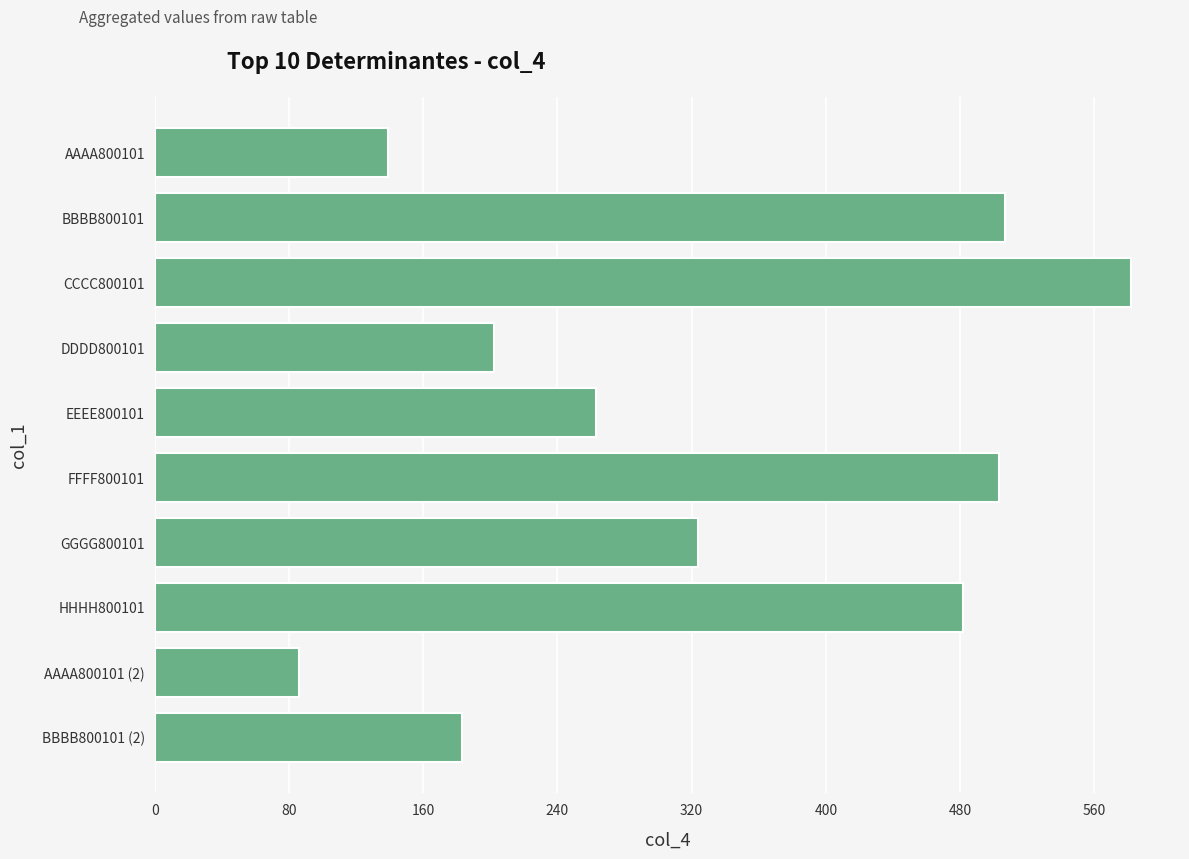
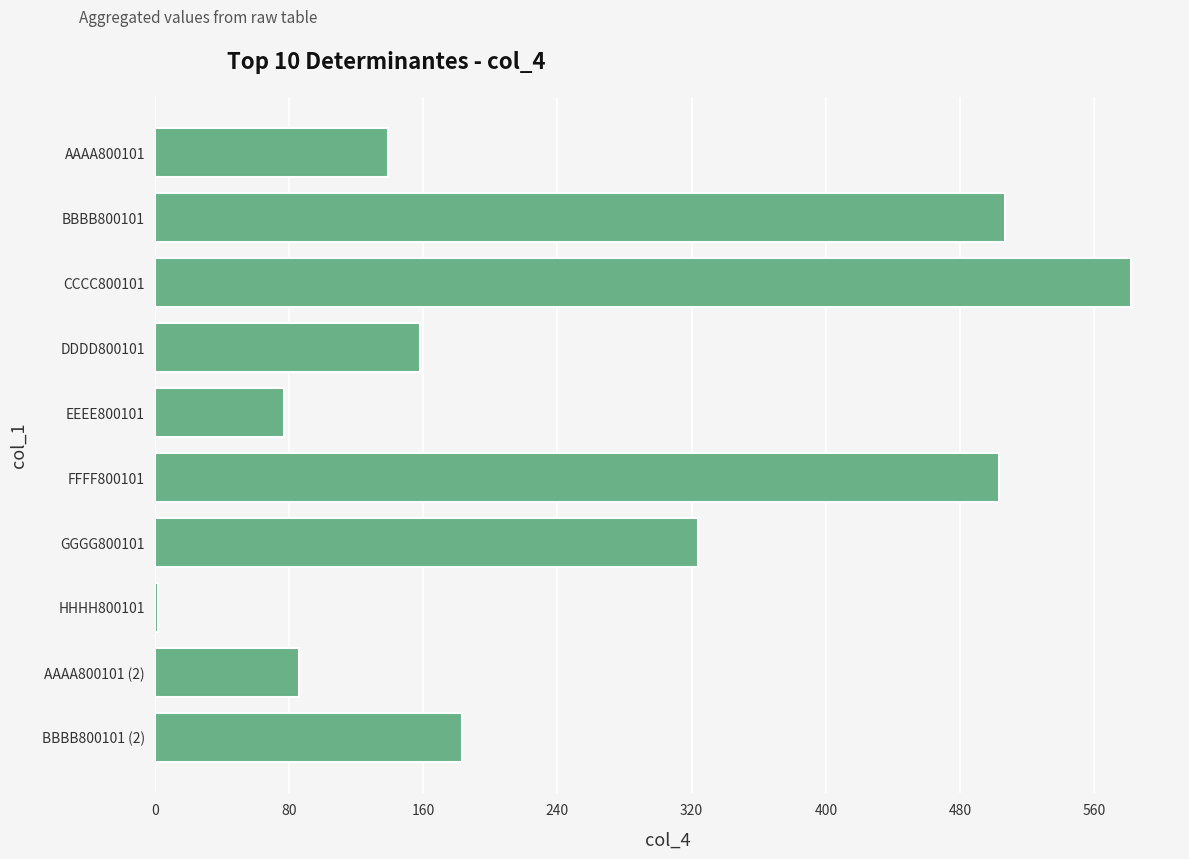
DDDD800101: 202 -> 158
EEEE800101: 263 -> 77
HHHH800101: 482 -> 2
